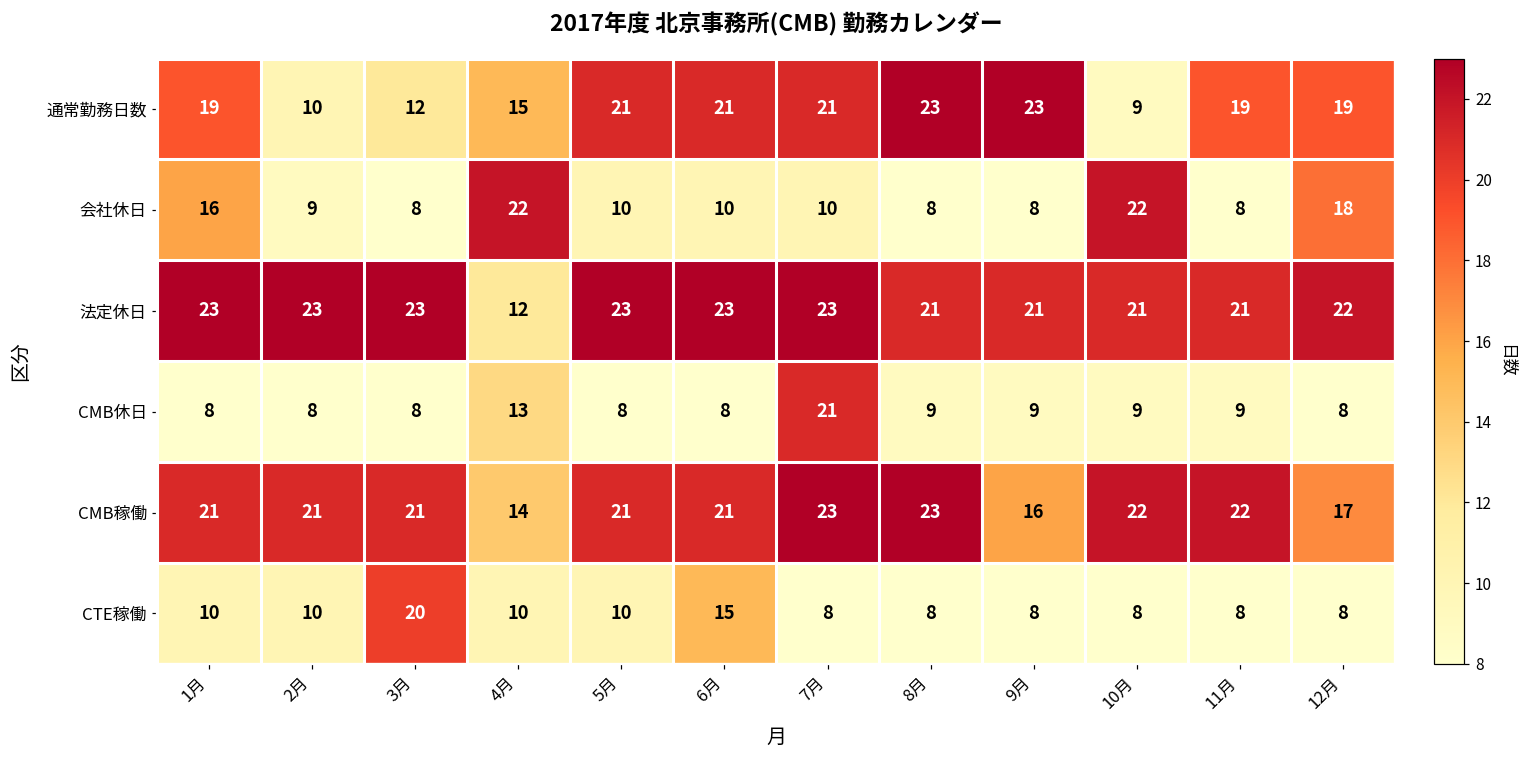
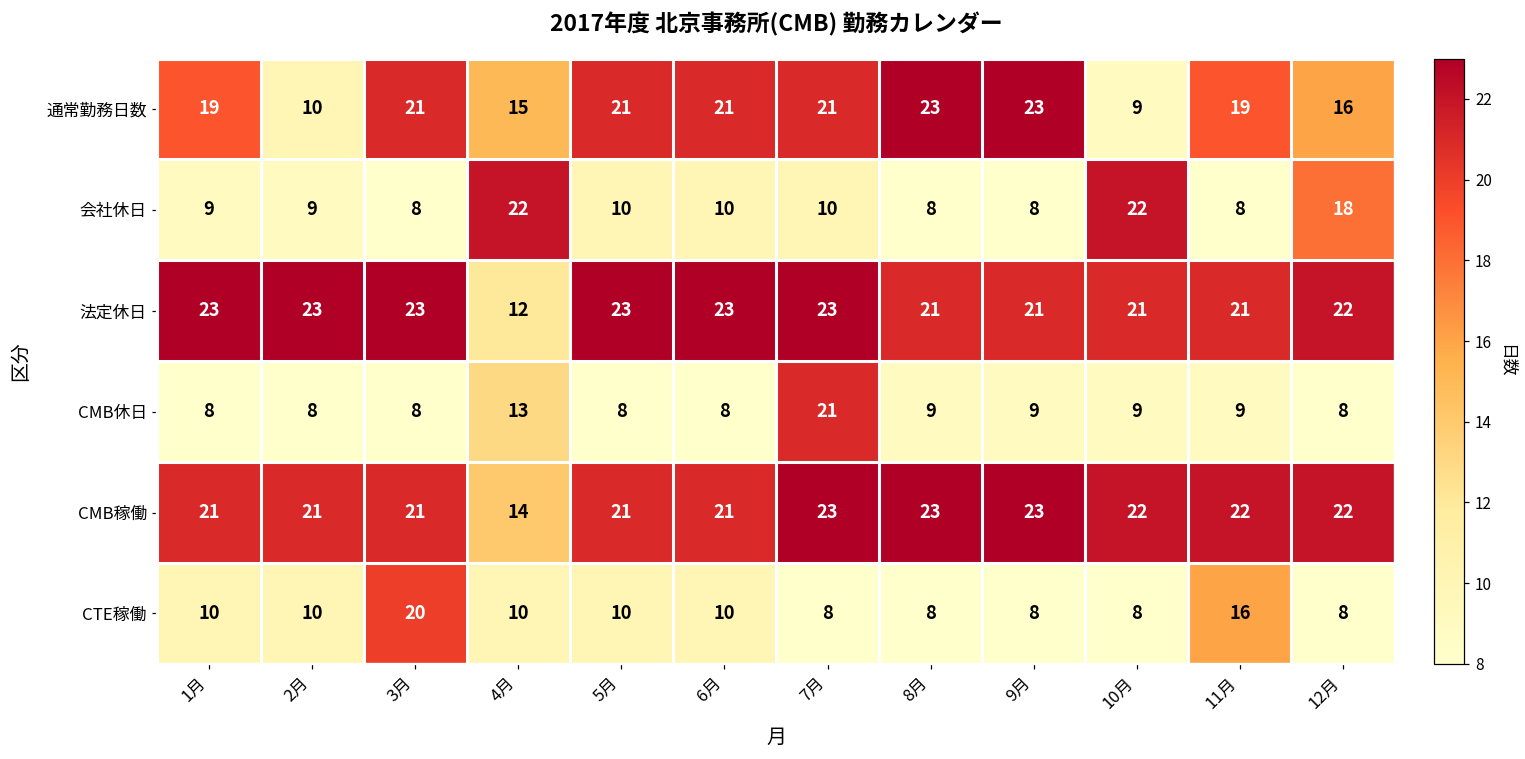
通常勤務日数, 3月: 12 -> 21
通常勤務日数, 12月: 19 -> 16
会社休日, 1月: 16 -> 9
CMB稼働, 9月: 16 -> 23
CMB稼働, 12月: 17 -> 22
CTE稼働, 6月: 15 -> 10
CTE稼働, 11月: 8 -> 16
